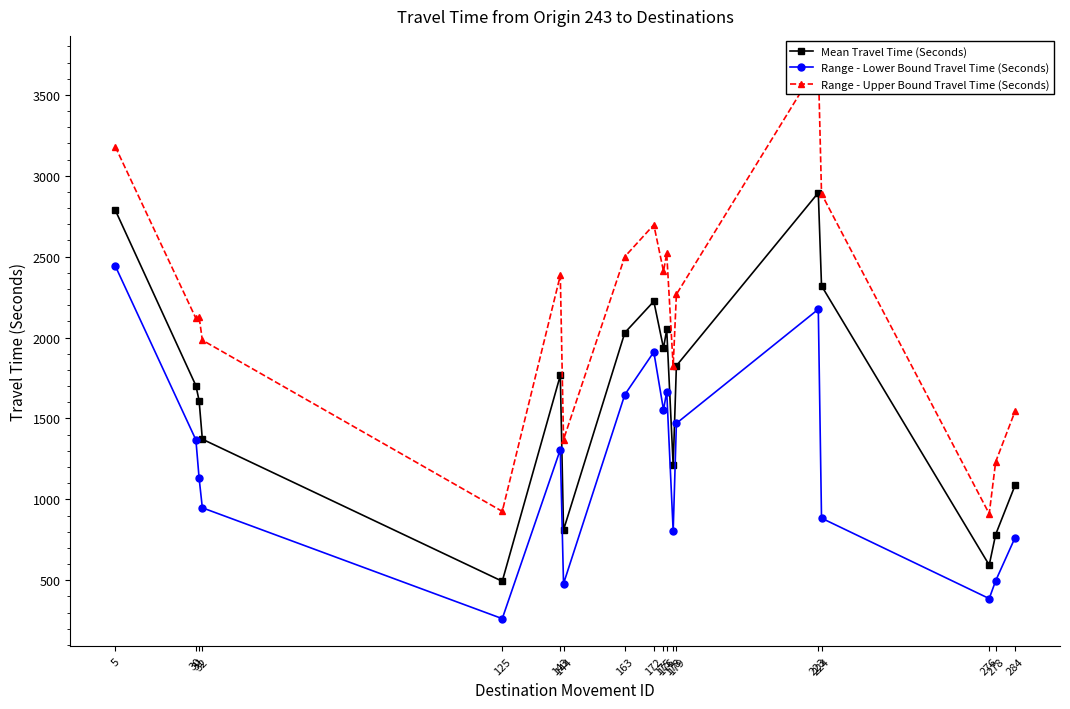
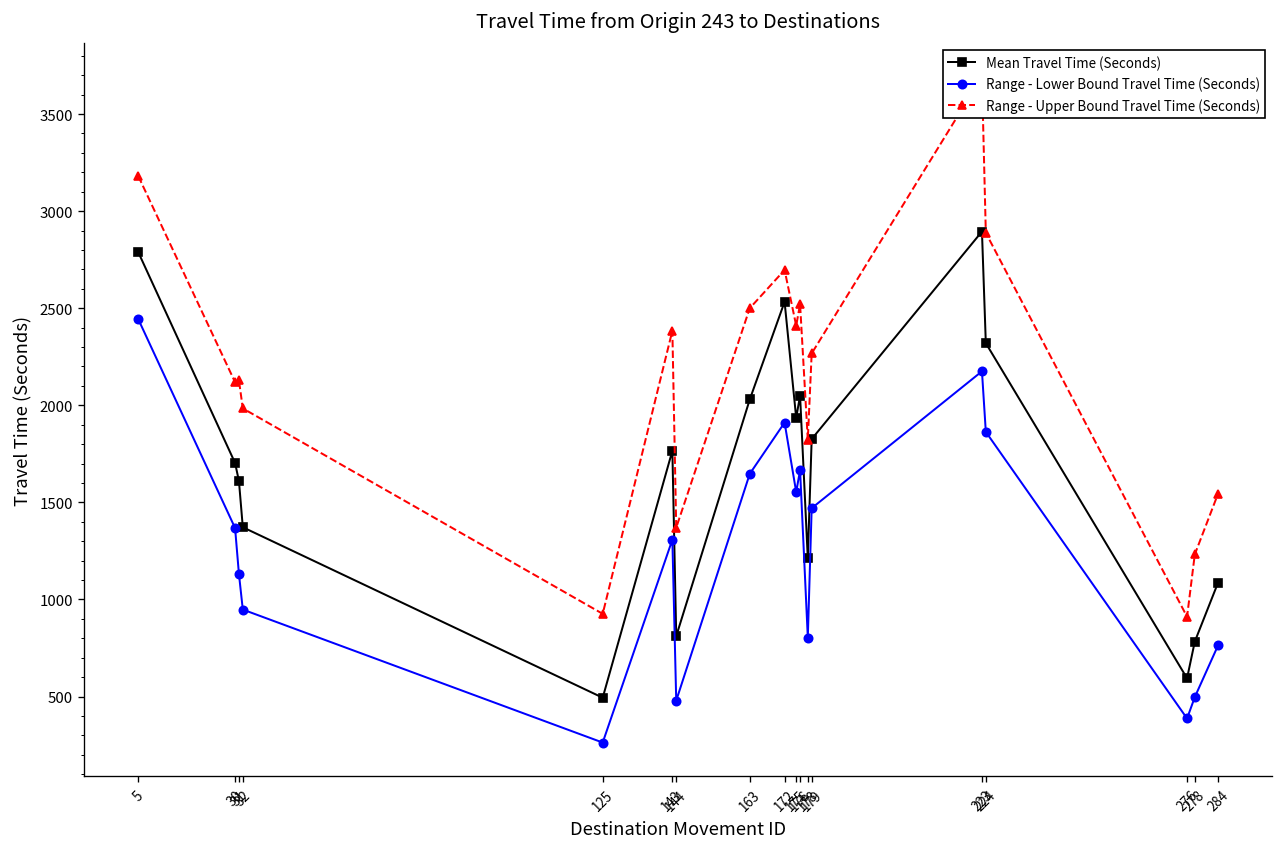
Mean Travel Time (Seconds), 172: 2220 -> 2530
Range - Lower Bound Travel Time (Seconds), 224: 880 -> 1860
